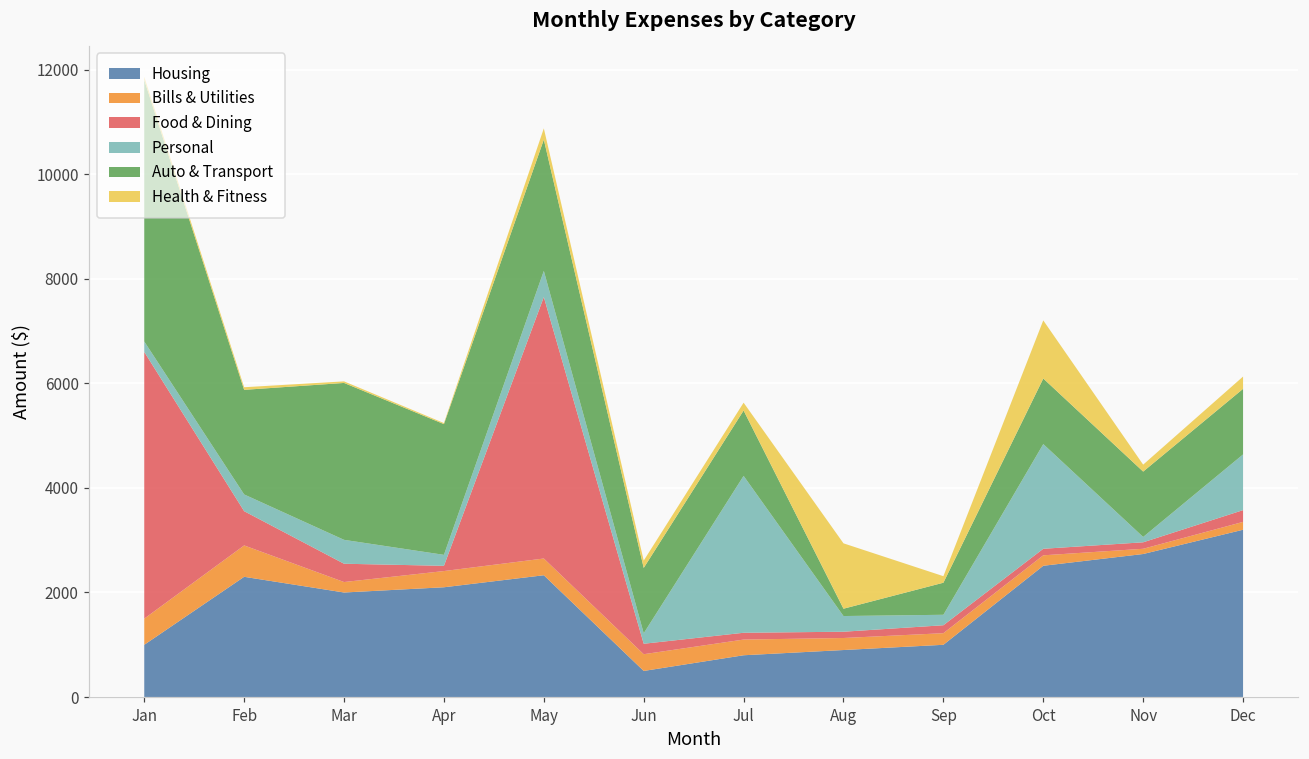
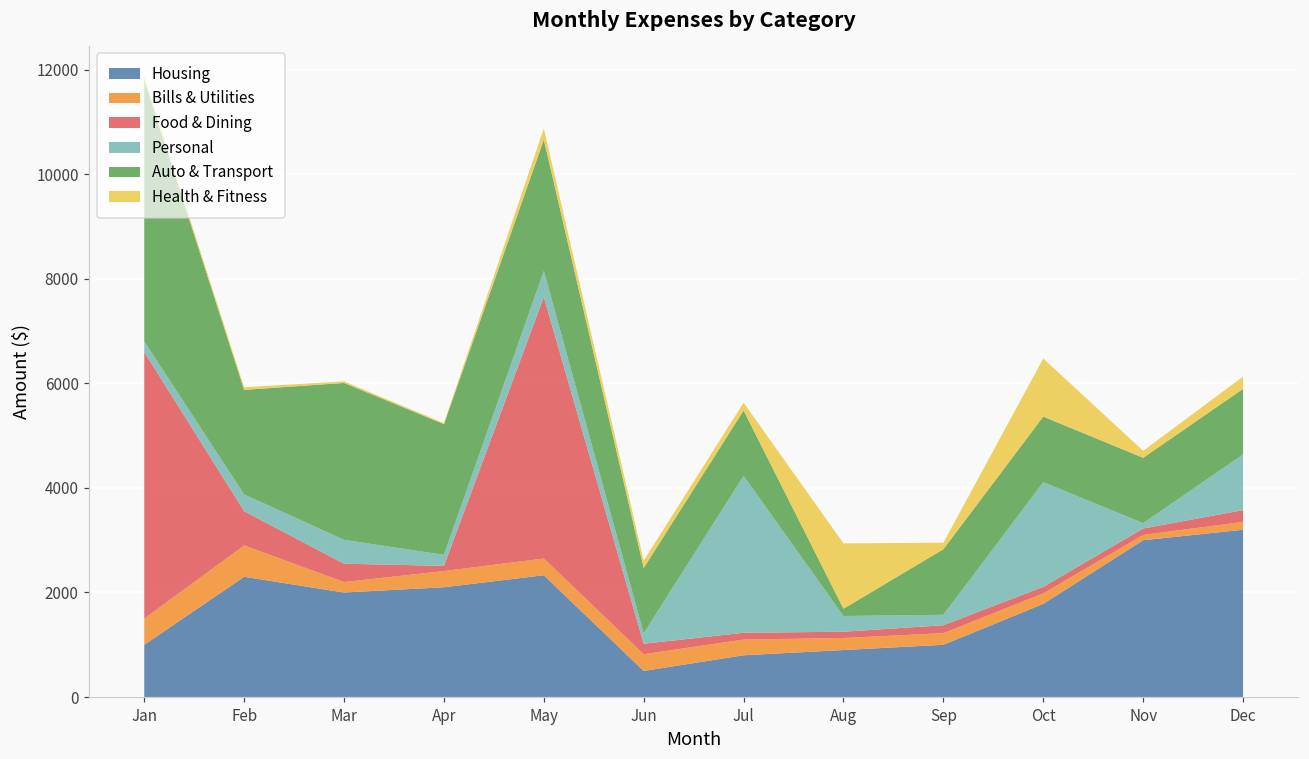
Auto & Transport, Sep: 600 -> 1300
Housing, Oct: 2500 -> 1800
Housing, Nov: 2700 -> 3000
